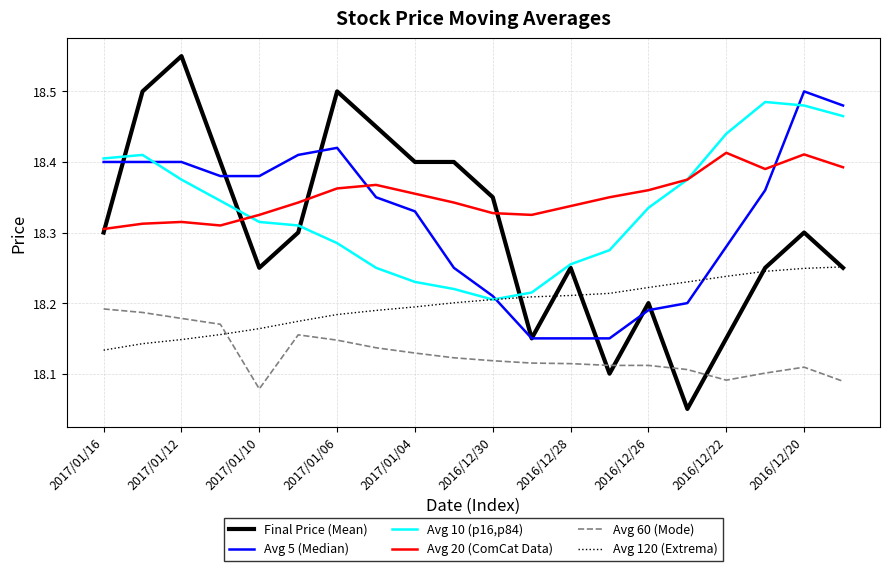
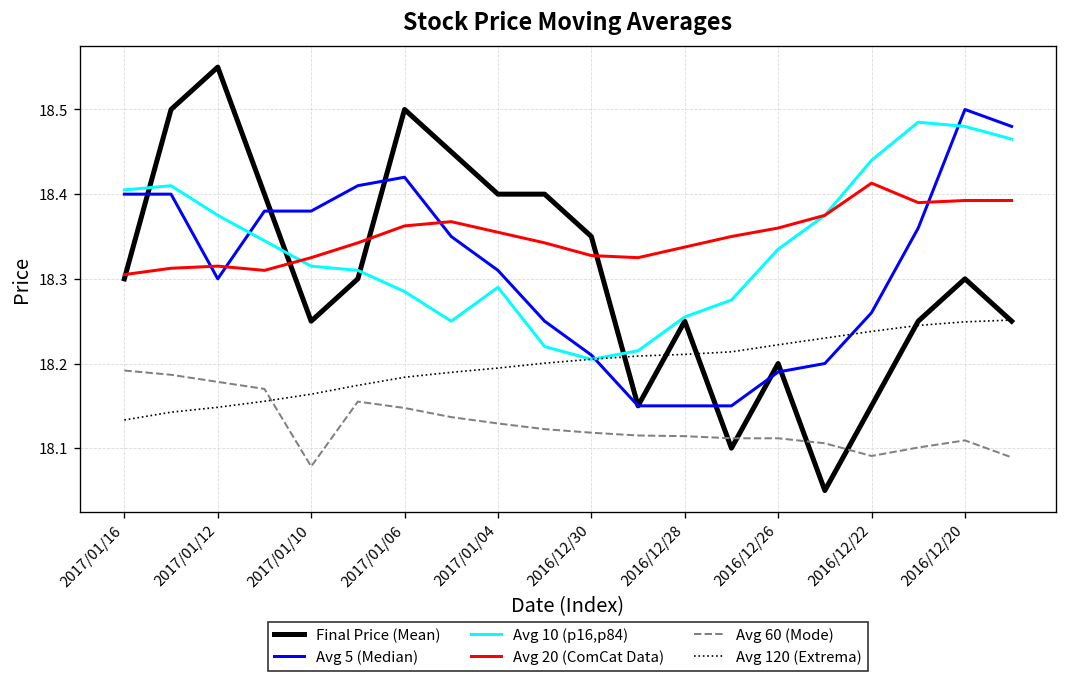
Avg 5 (Median), 2017/01/12: 18.4 -> 18.3
Avg 5 (Median), 2017/01/04: 18.33 -> 18.31
Avg 10 (p16,p84), 2017/01/04: 18.23 -> 18.29
Avg 5 (Median), 2016/12/22: 18.28 -> 18.26
Avg 20 (ComCat Data), 2016/12/20: 18.41 -> 18.39
